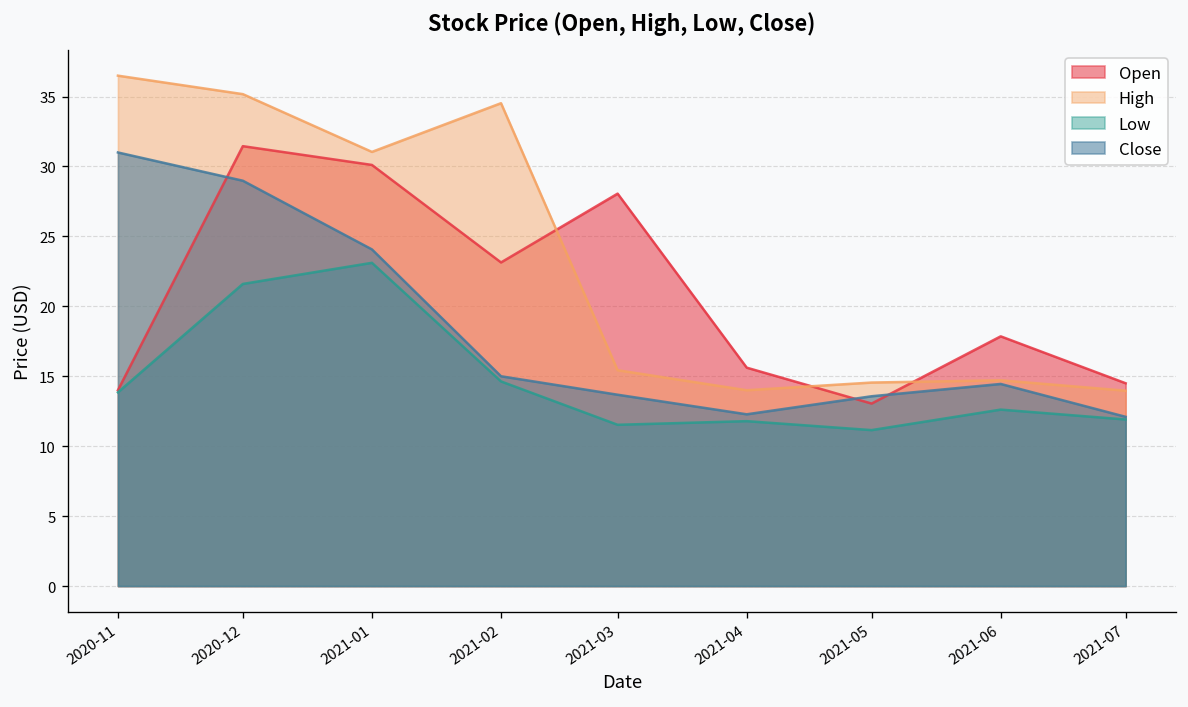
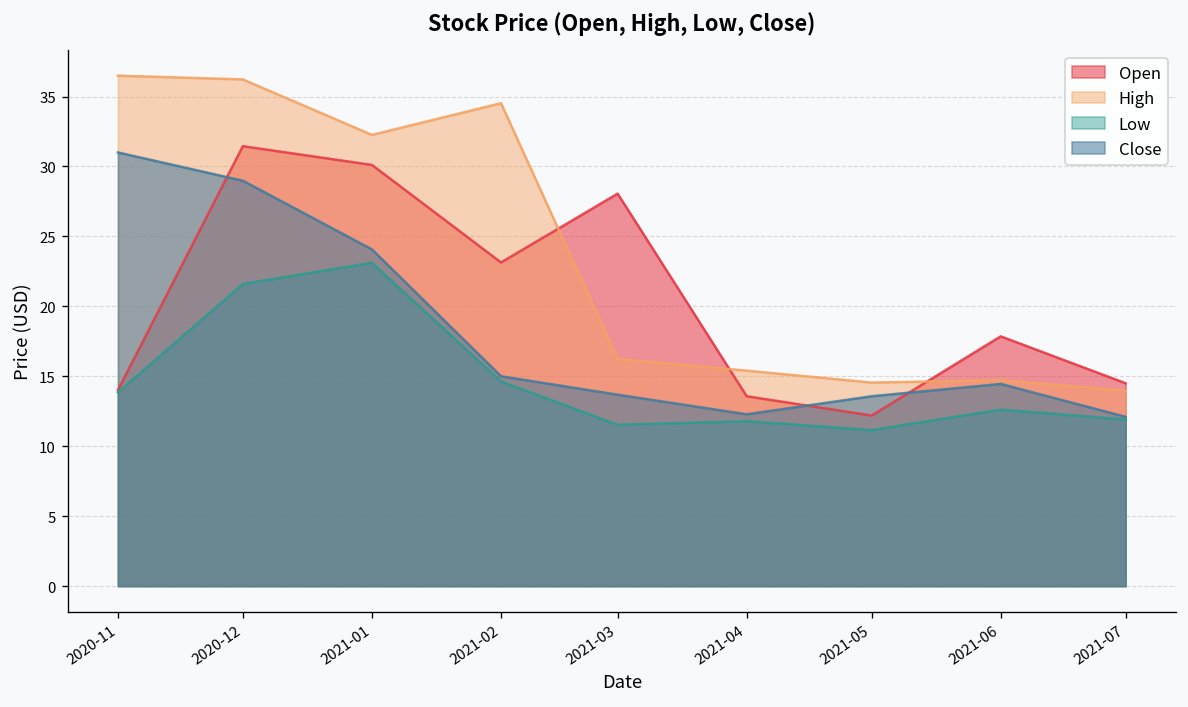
High, 2020-12: 35.2 -> 36.2
High, 2021-01: 31.0 -> 32.3
High, 2021-03: 15.4 -> 16.2
Open, 2021-04: 15.6 -> 13.6
High, 2021-04: 14.0 -> 15.4
Open, 2021-05: 13.0 -> 12.2
